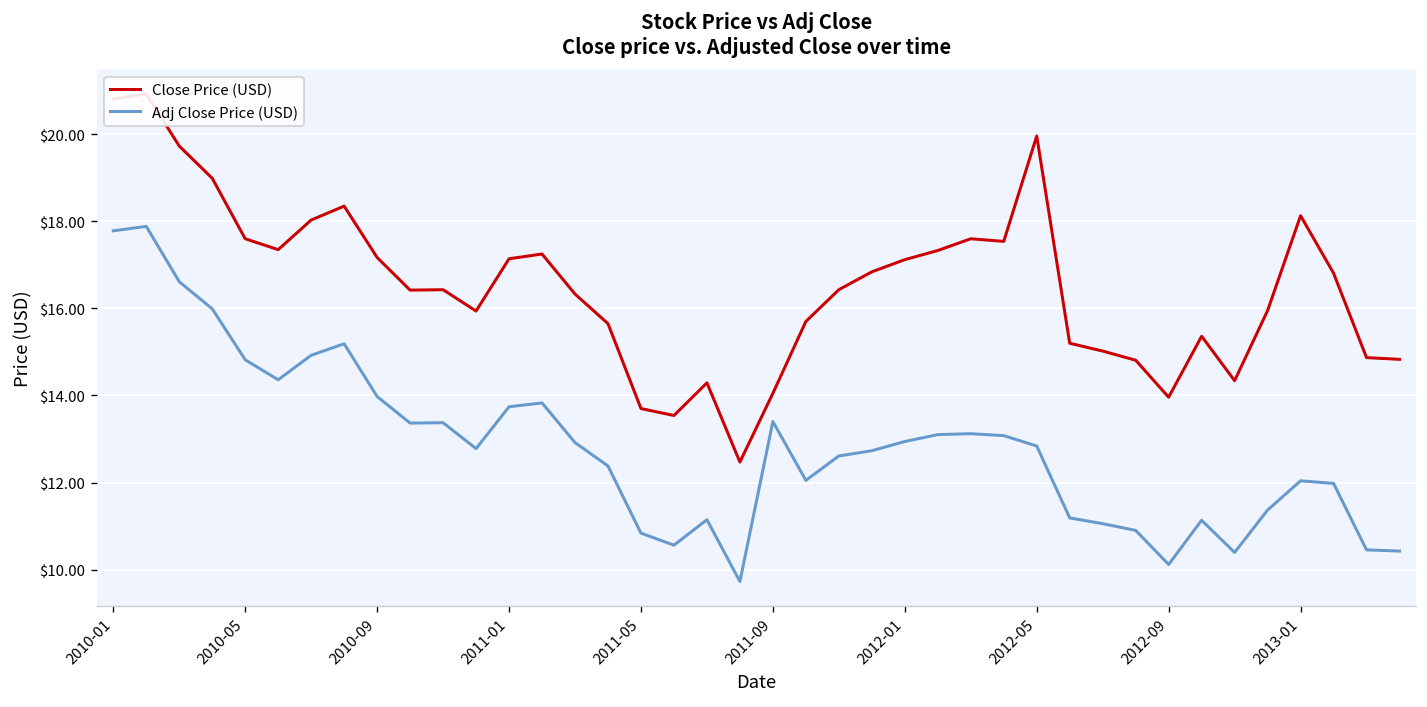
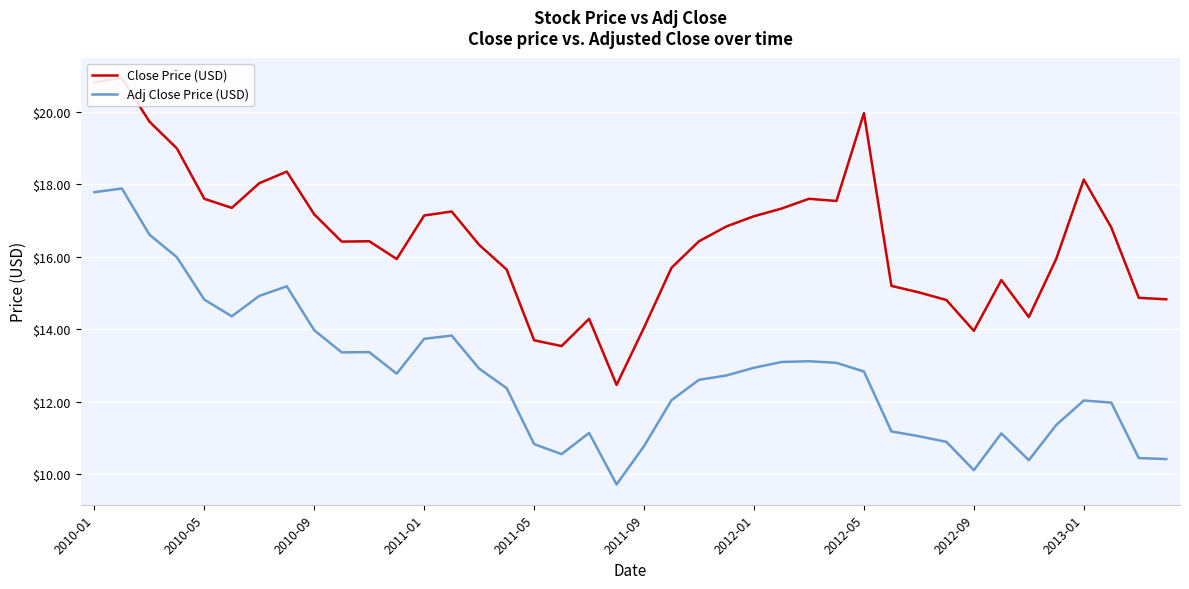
Adj Close Price (USD), 2011-09: $13.4 -> $10.8
